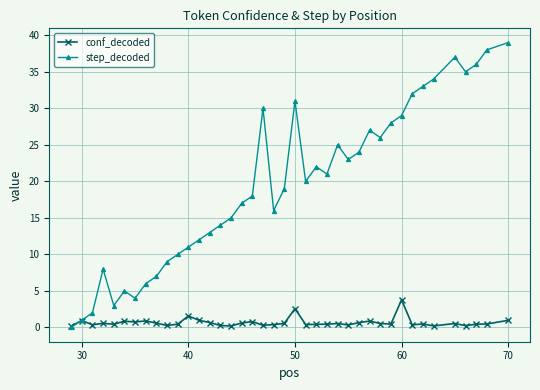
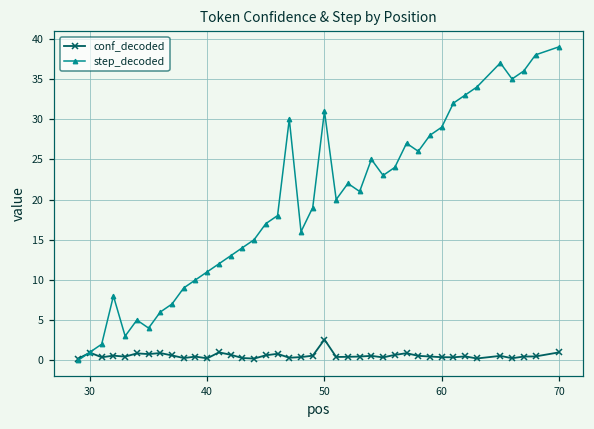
conf_decoded, 40: 2 -> 0
conf_decoded, 60: 4 -> 0
